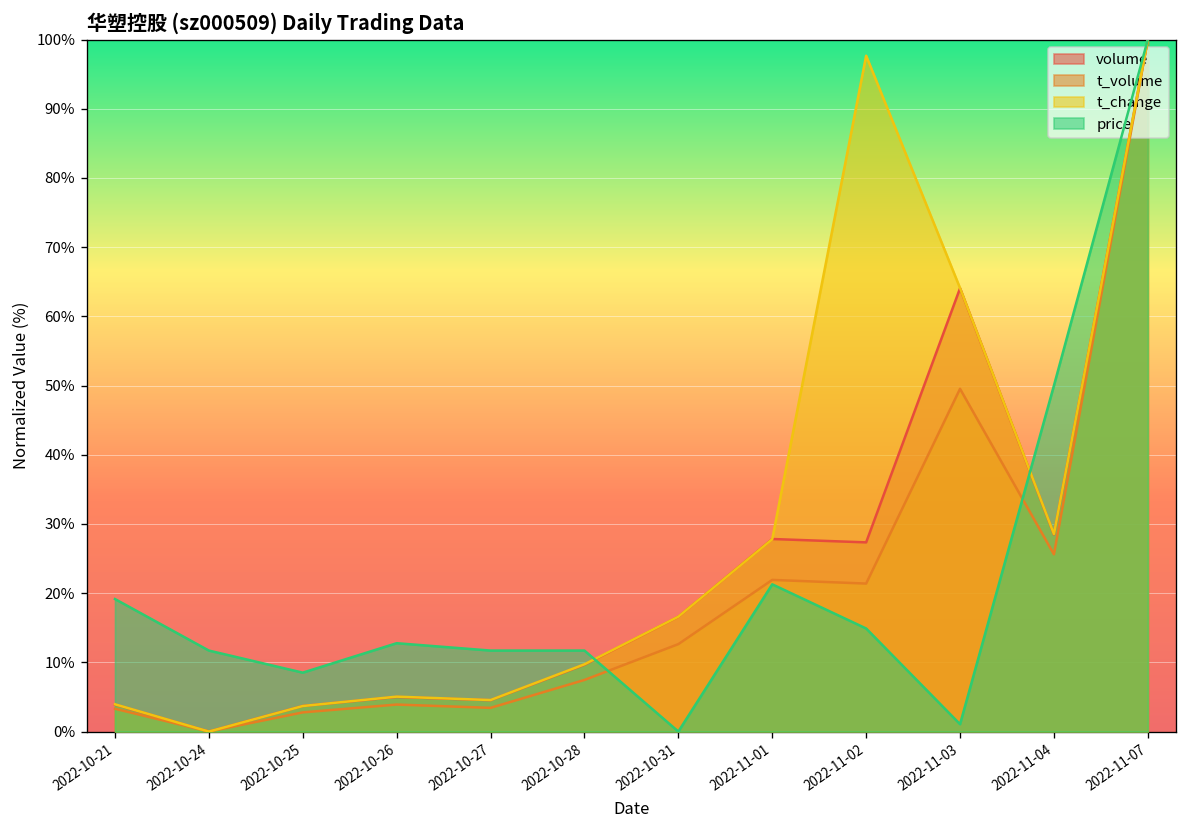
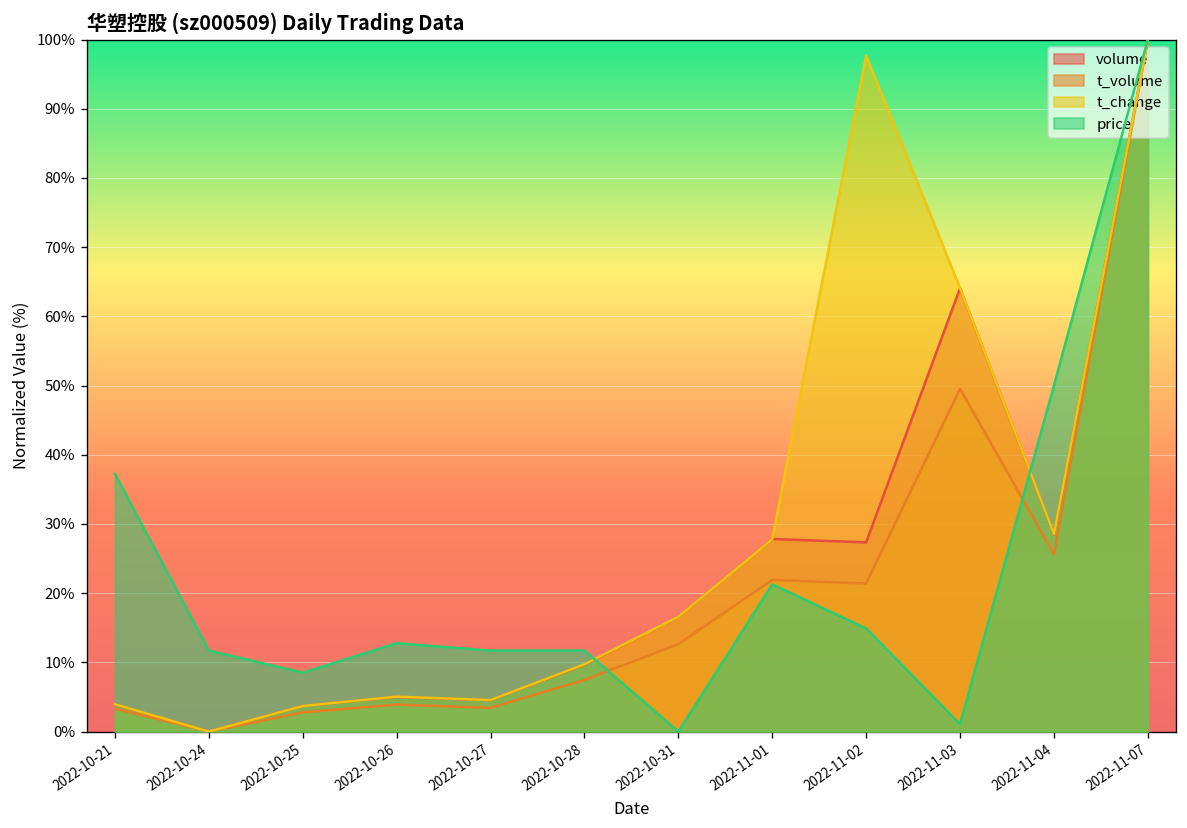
price, 2022-10-21: 19% -> 37%
